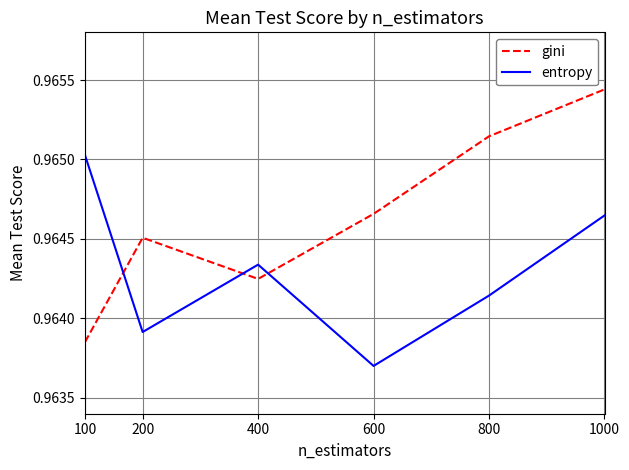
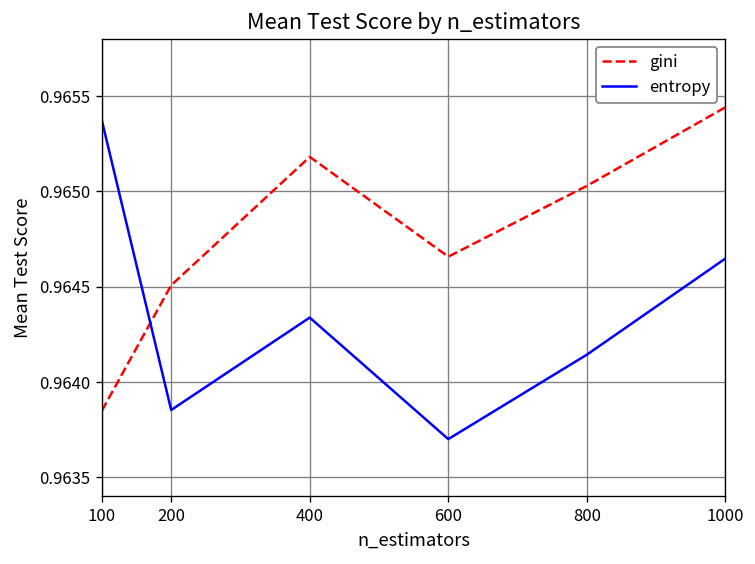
entropy, 100: 0.96503 -> 0.96537
entropy, 200: 0.96391 -> 0.96385
gini, 400: 0.96425 -> 0.96518
gini, 800: 0.96515 -> 0.96503
